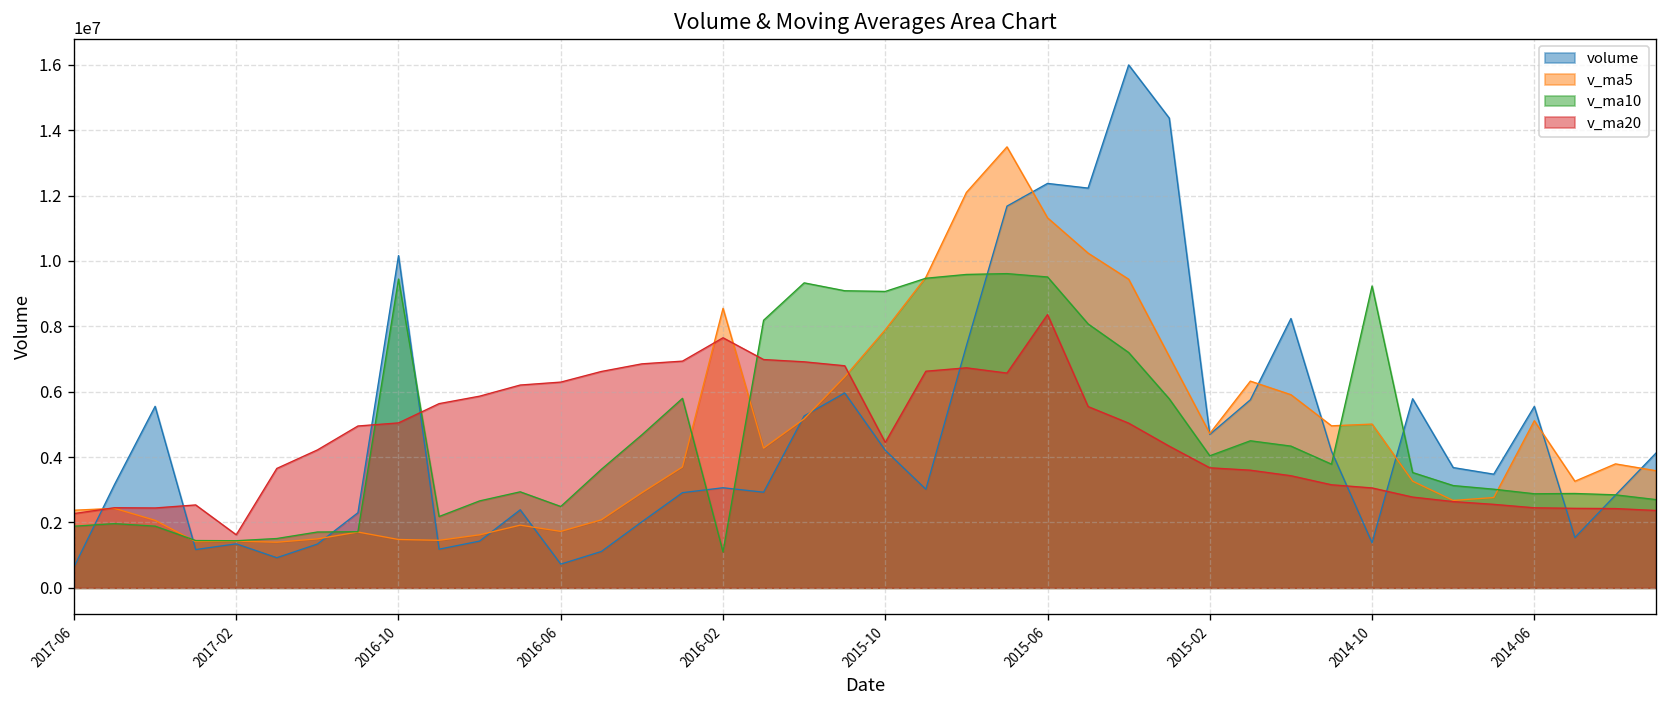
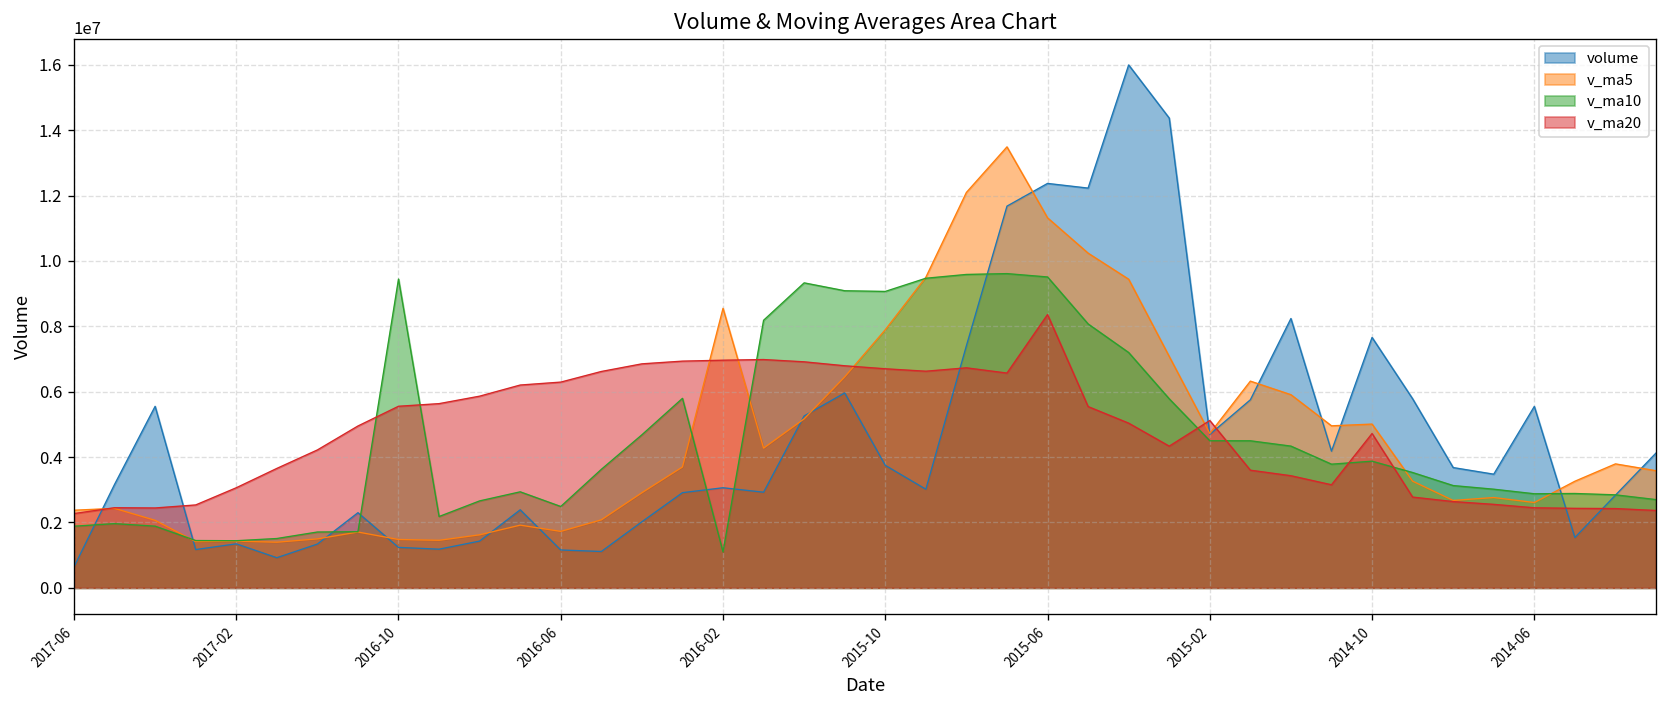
v_ma20, 2017-02: 1600000 -> 3100000
volume, 2016-10: 10200000 -> 1200000
v_ma20, 2016-10: 5000000 -> 5600000
volume, 2016-06: 700000 -> 1200000
v_ma20, 2016-02: 7600000 -> 7000000
volume, 2015-10: 4200000 -> 3700000
v_ma20, 2015-10: 4400000 -> 6700000
v_ma10, 2015-02: 4000000 -> 4500000
v_ma20, 2015-02: 3700000 -> 5100000
volume, 2014-10: 1400000 -> 7700000
v_ma10, 2014-10: 9200000 -> 3900000
v_ma20, 2014-10: 3100000 -> 4700000
v_ma5, 2014-06: 5100000 -> 2600000
